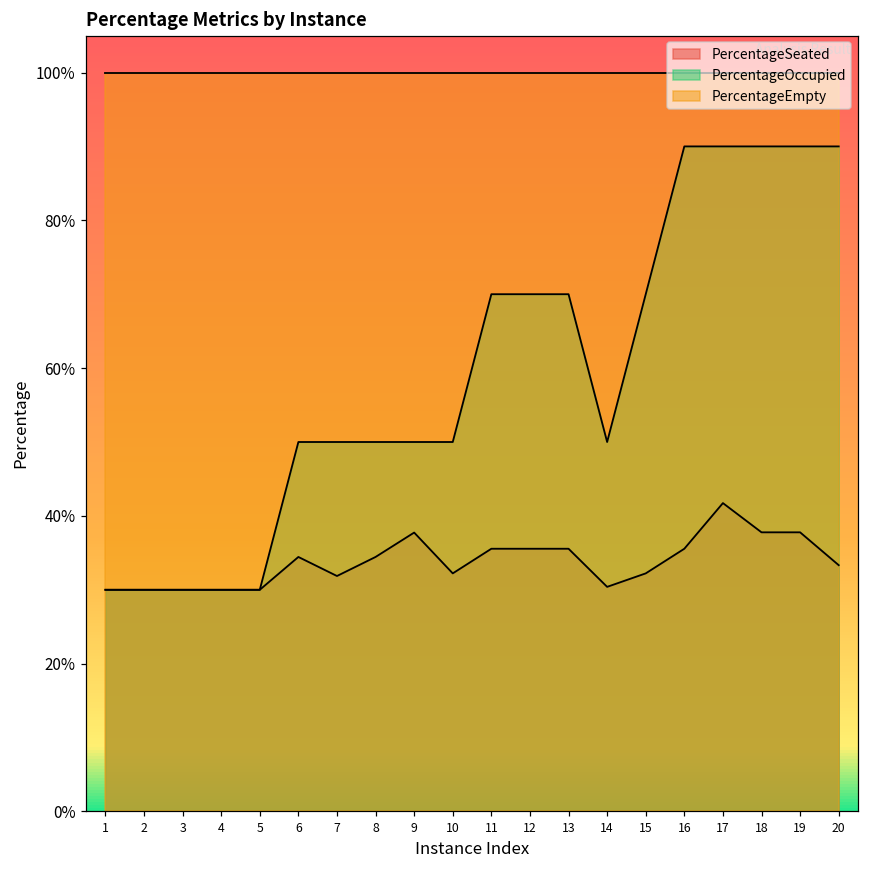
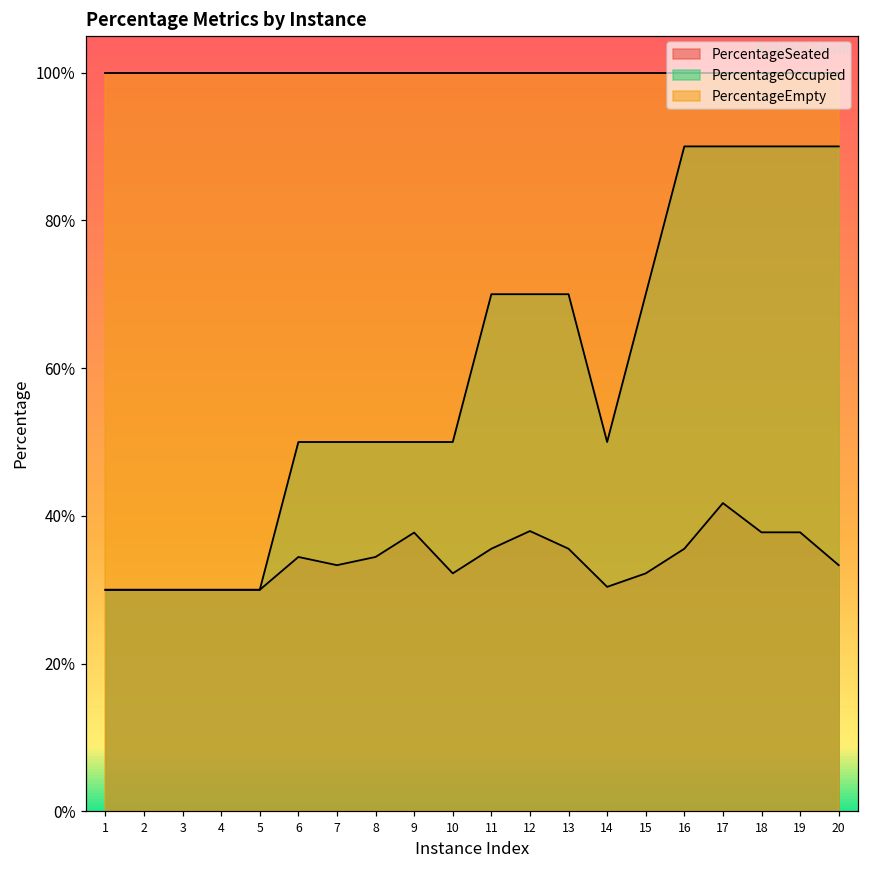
PercentageSeated, 7: 32% -> 33%
PercentageSeated, 12: 36% -> 38%
